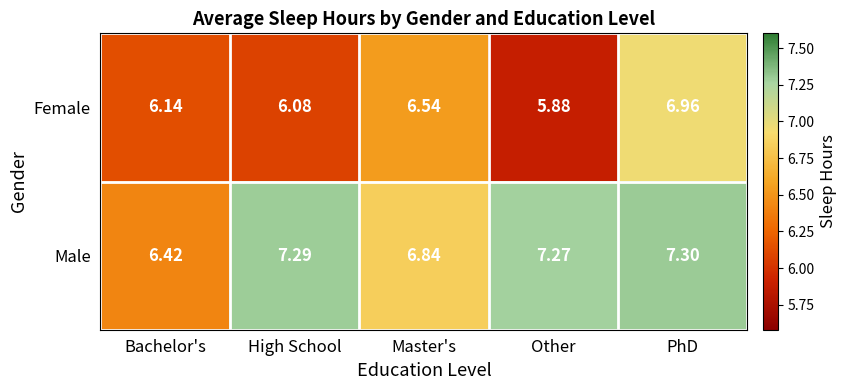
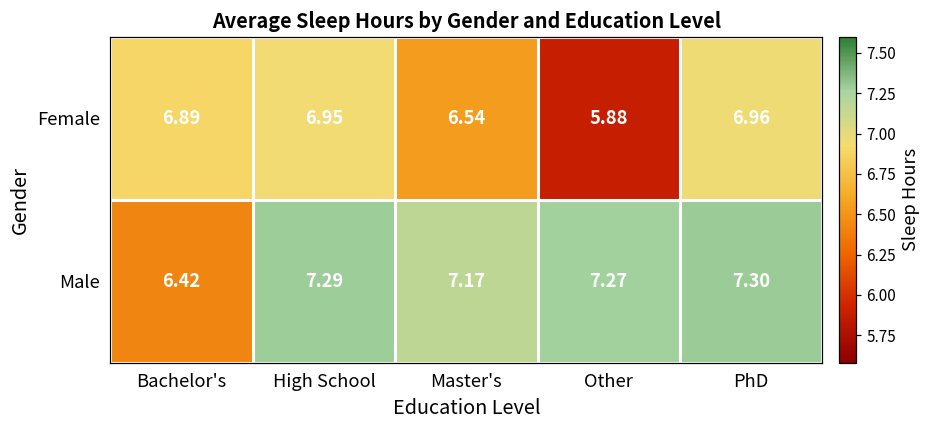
Female, Bachelor's: 6.14 -> 6.89
Female, High School: 6.08 -> 6.95
Male, Master's: 6.84 -> 7.17
